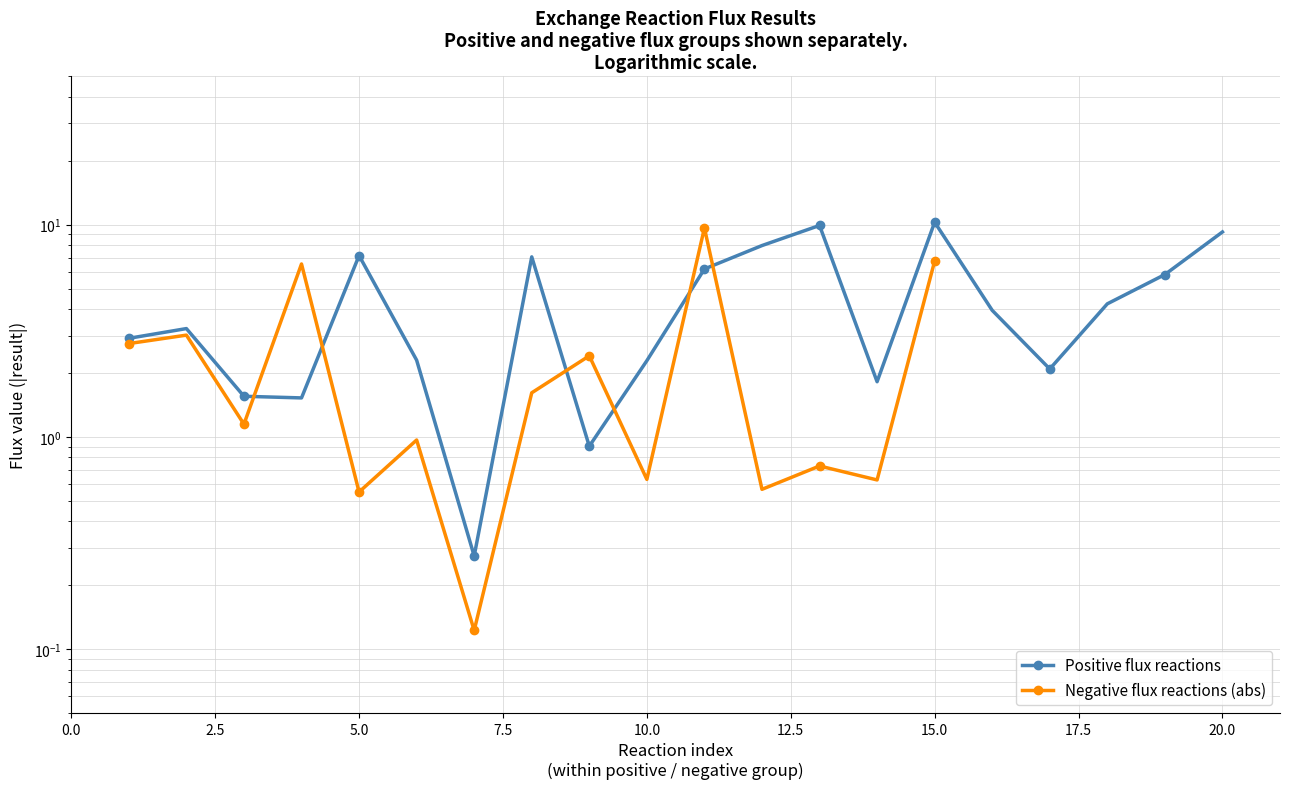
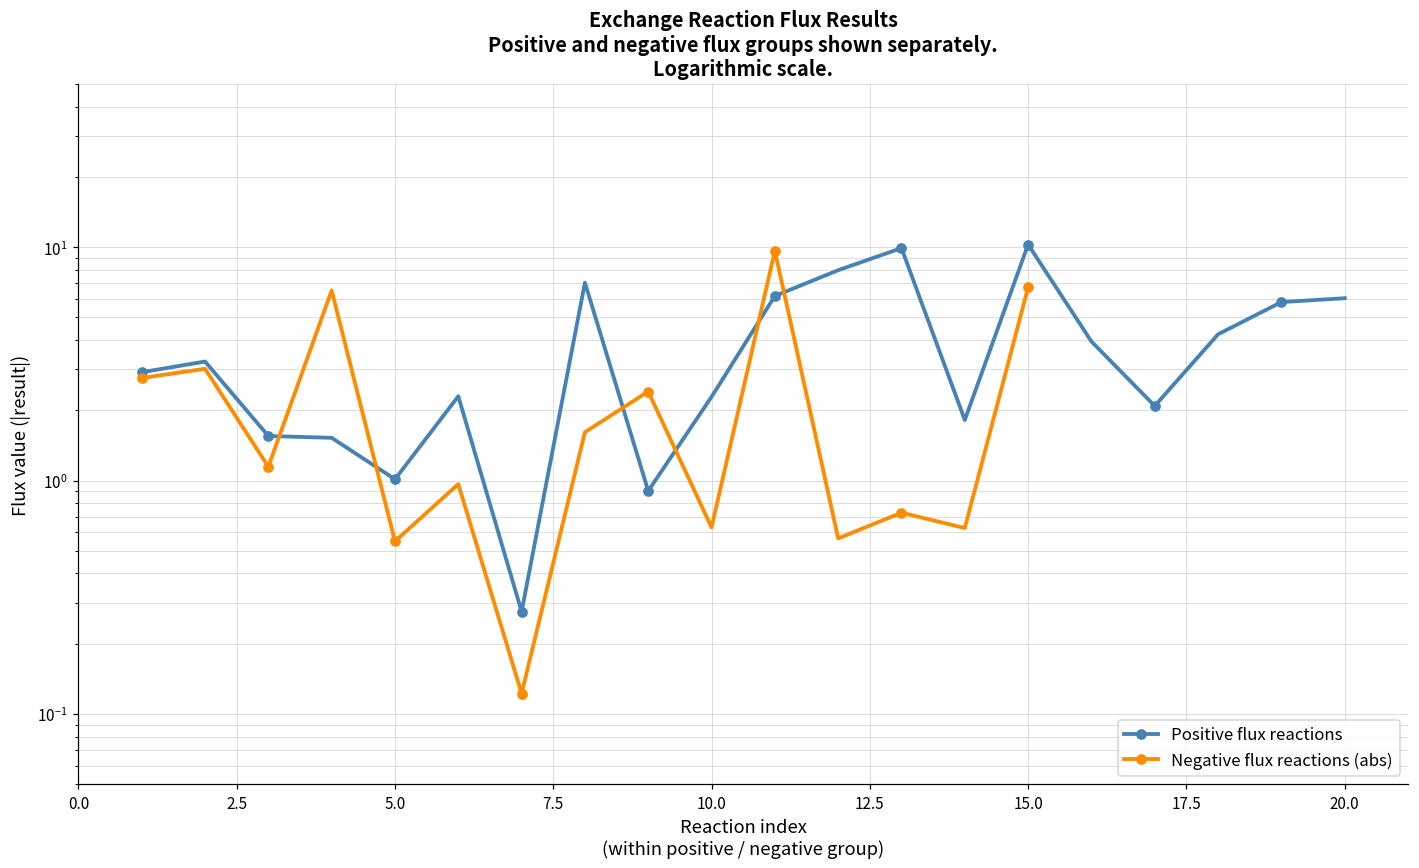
Positive flux reactions, 5.0: 7.1 -> 1.0
Positive flux reactions, 20.0: 9 -> 6.0
